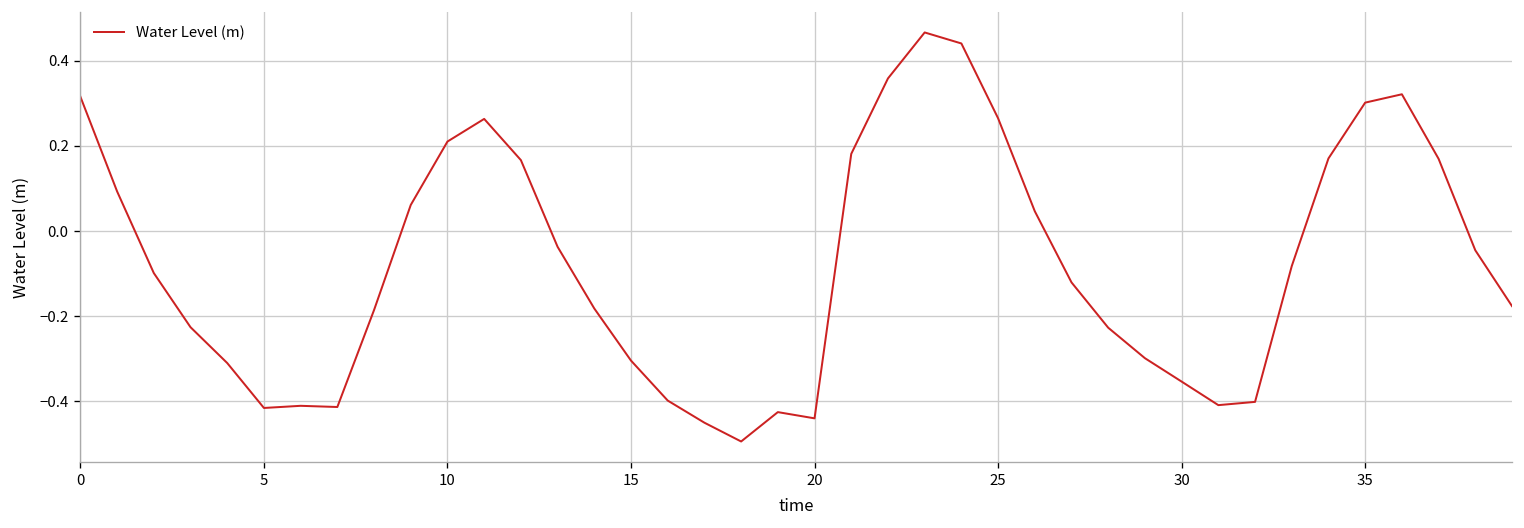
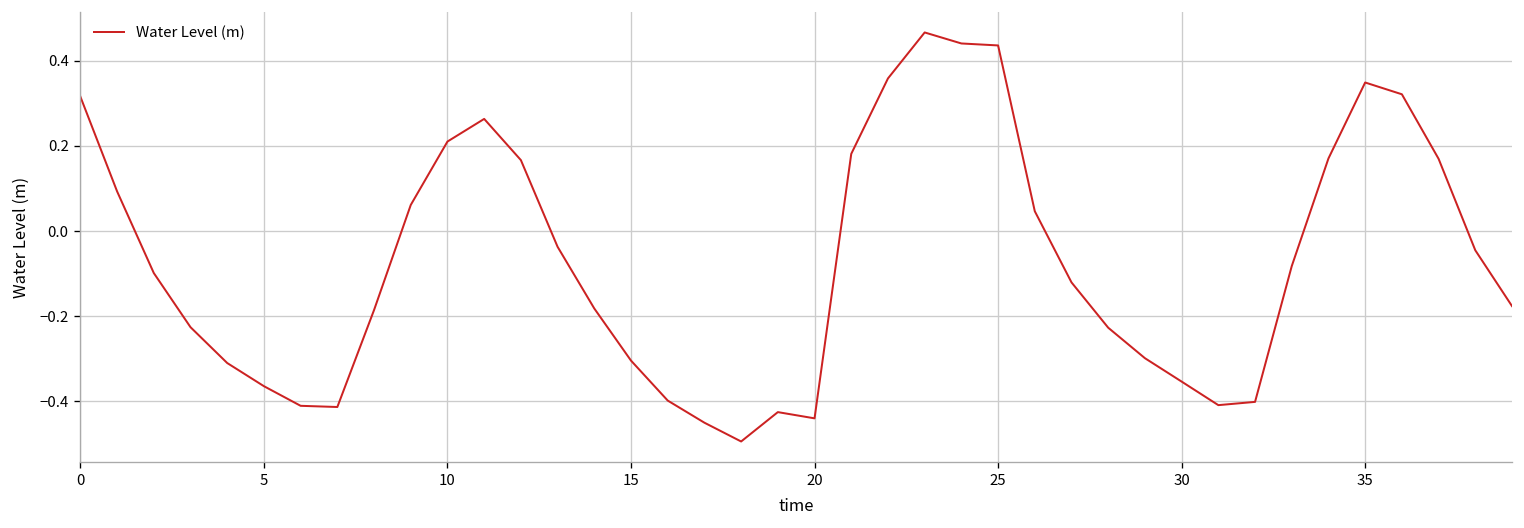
5: -0.42 -> -0.36
25: 0.27 -> 0.44
35: 0.30 -> 0.35
